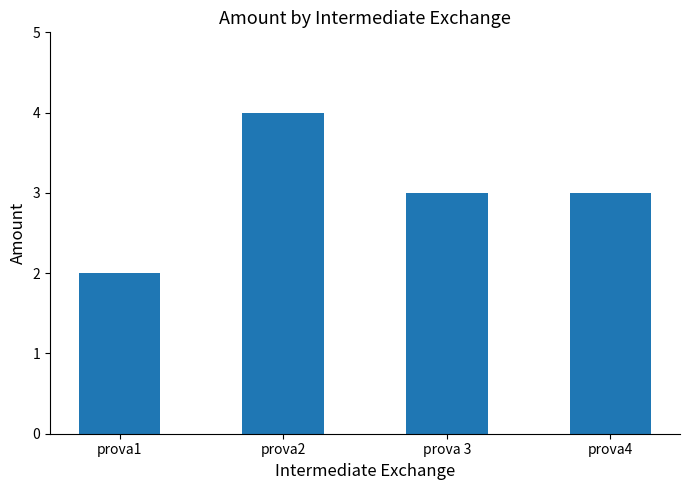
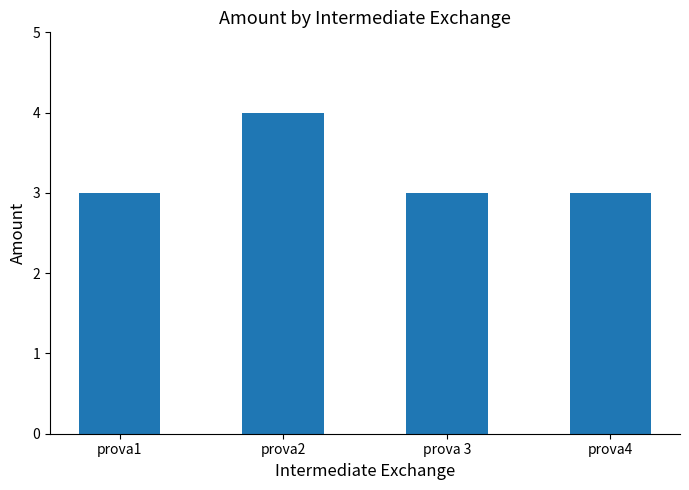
prova1: 2 -> 3
